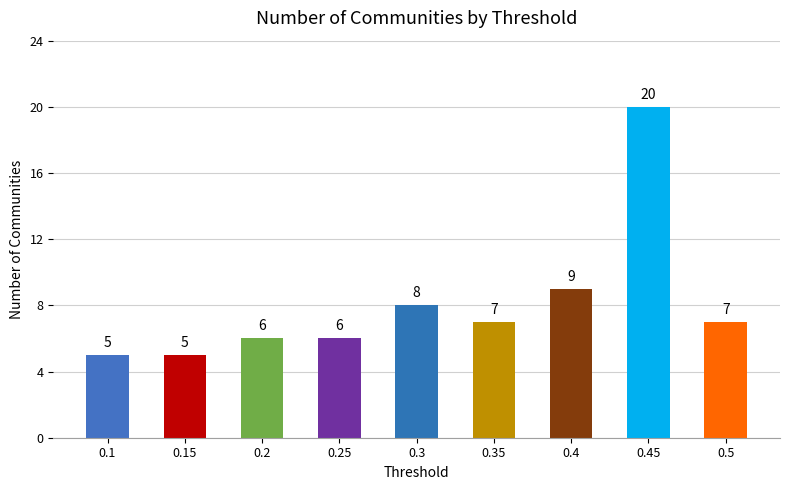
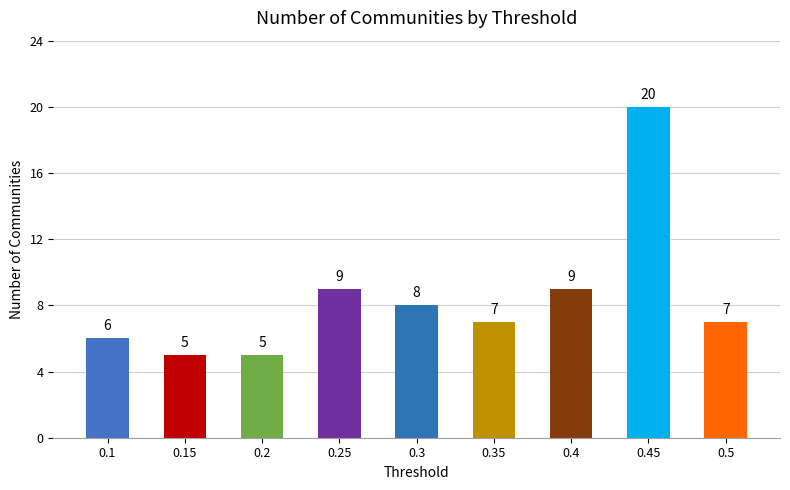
0.1: 5 -> 6
0.2: 6 -> 5
0.25: 6 -> 9
